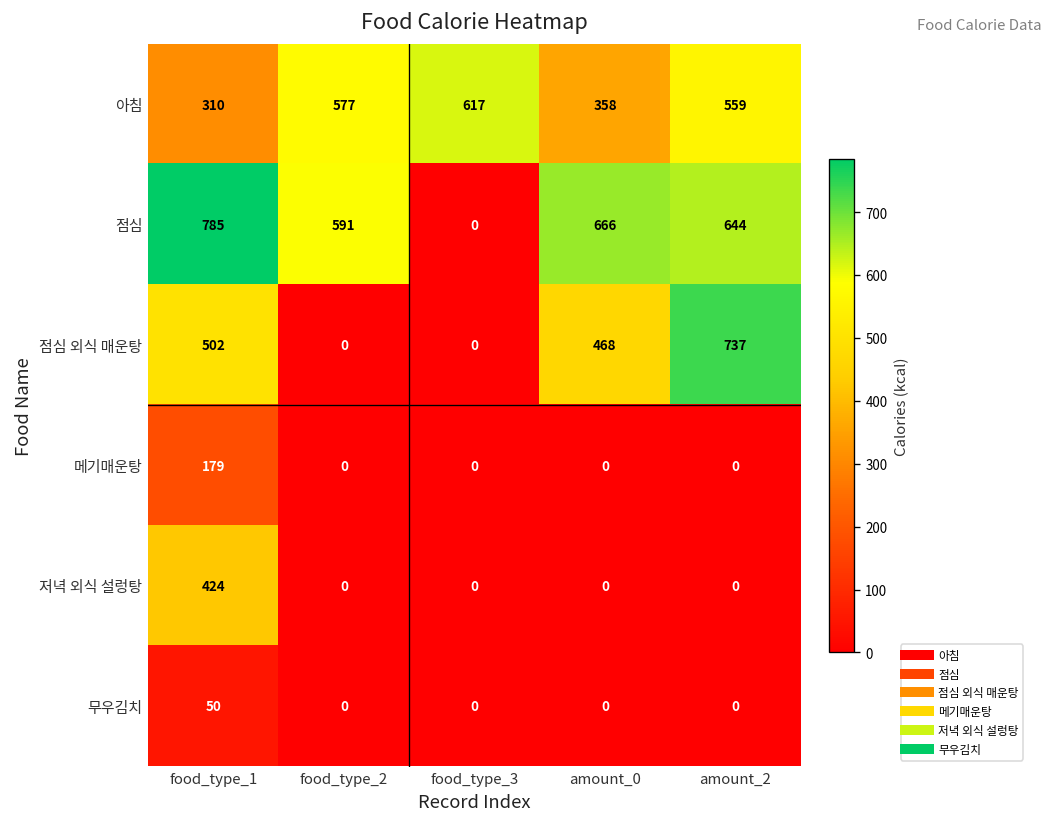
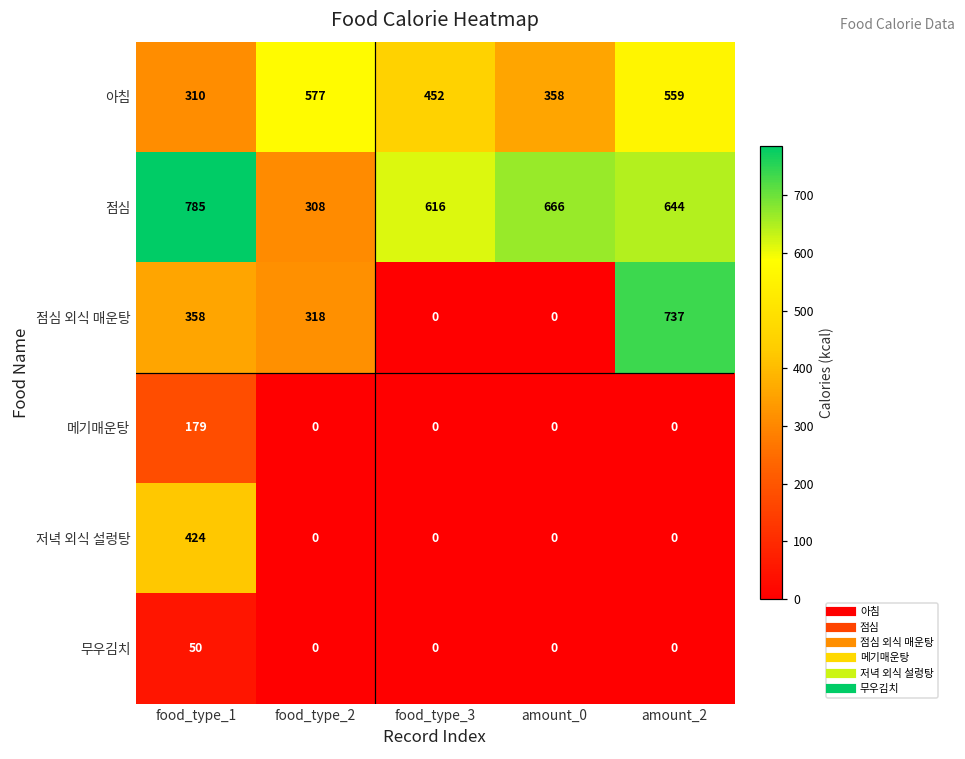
아침, food_type_3: 617 -> 452
점심, food_type_2: 591 -> 308
점심, food_type_3: 0 -> 616
점심 외식 매운탕, food_type_1: 502 -> 358
점심 외식 매운탕, food_type_2: 0 -> 318
점심 외식 매운탕, amount_0: 468 -> 0
